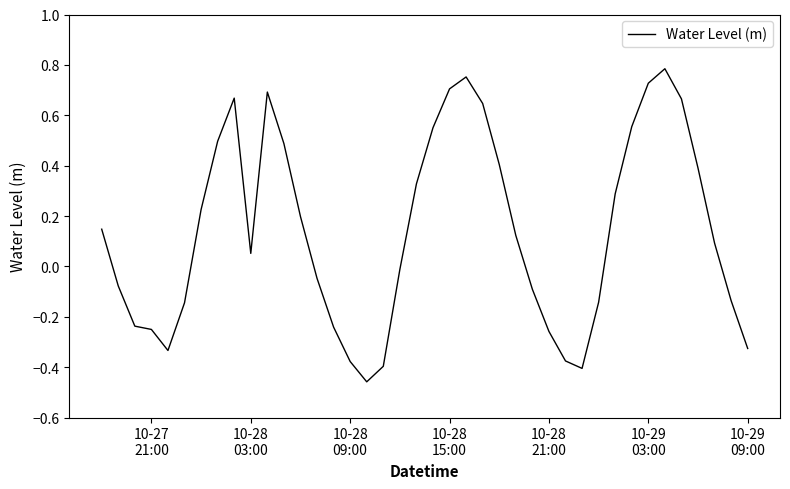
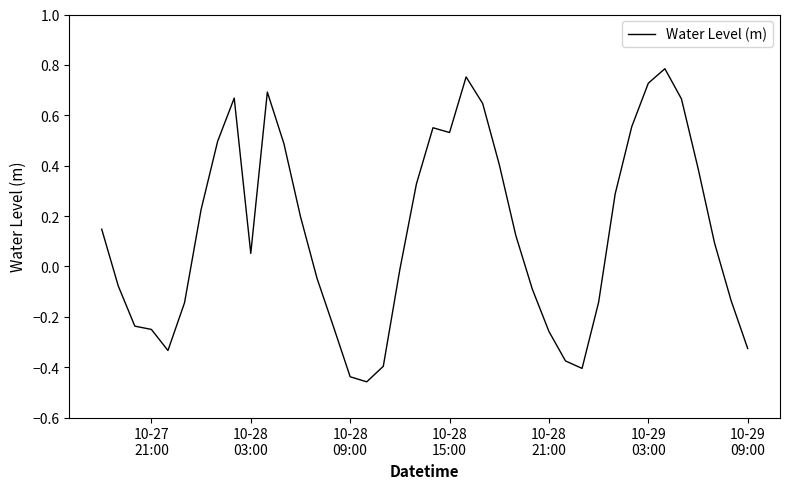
10-28 09:00: -0.38 -> -0.44
10-28 15:00: 0.70 -> 0.53
